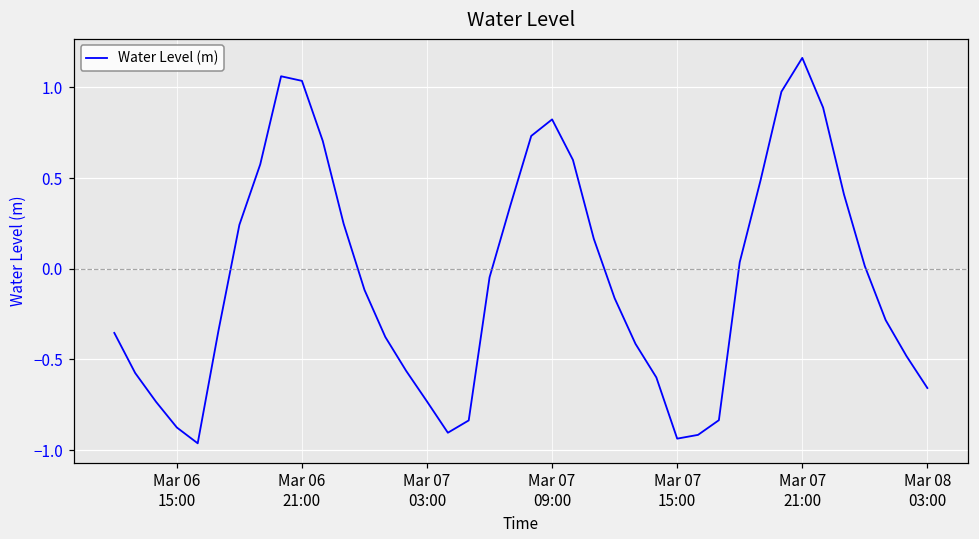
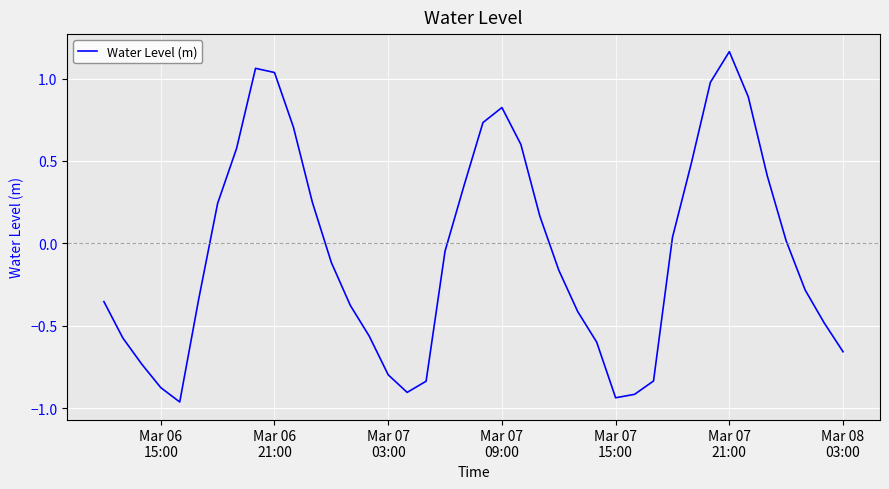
Mar 07 03:00: -0.73 -> -0.80
